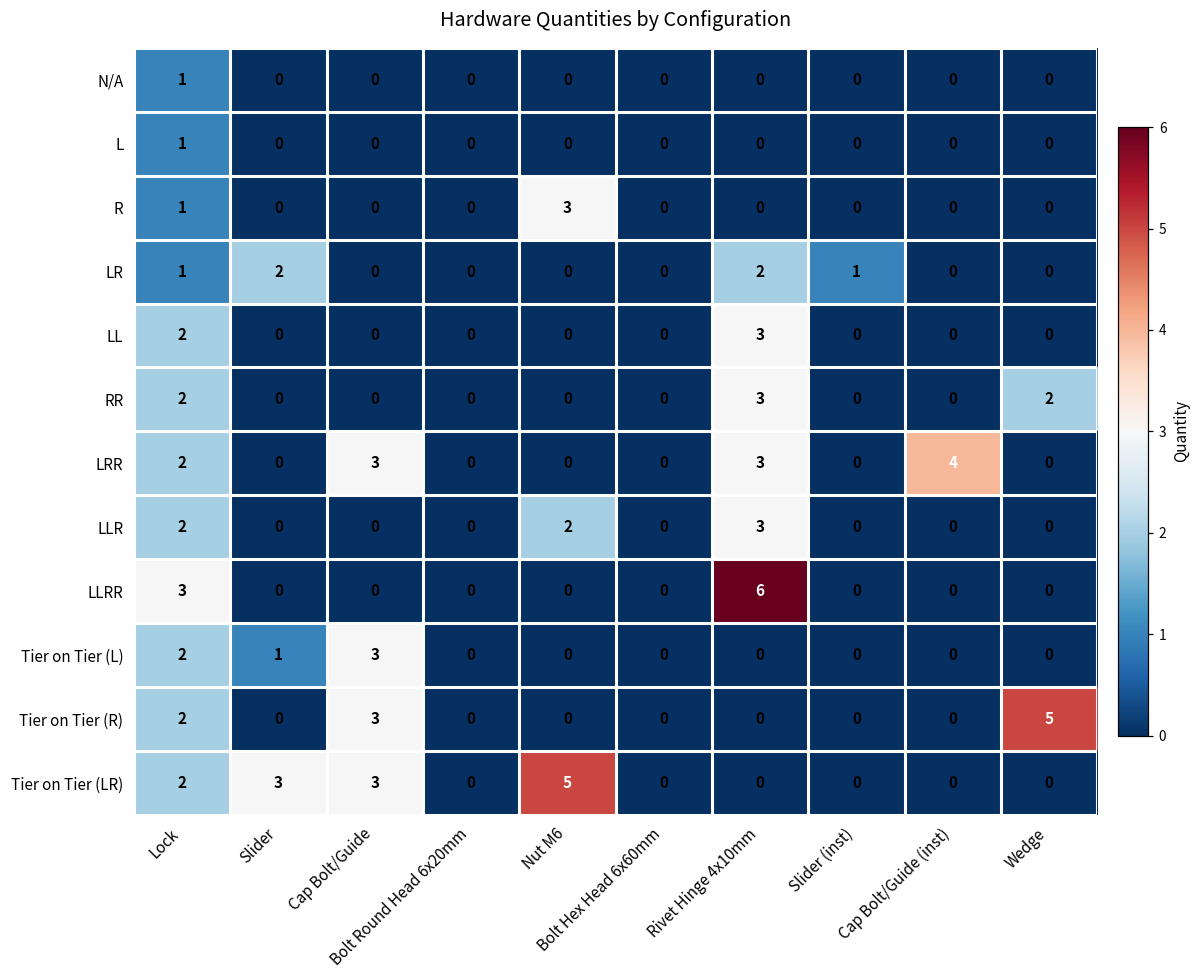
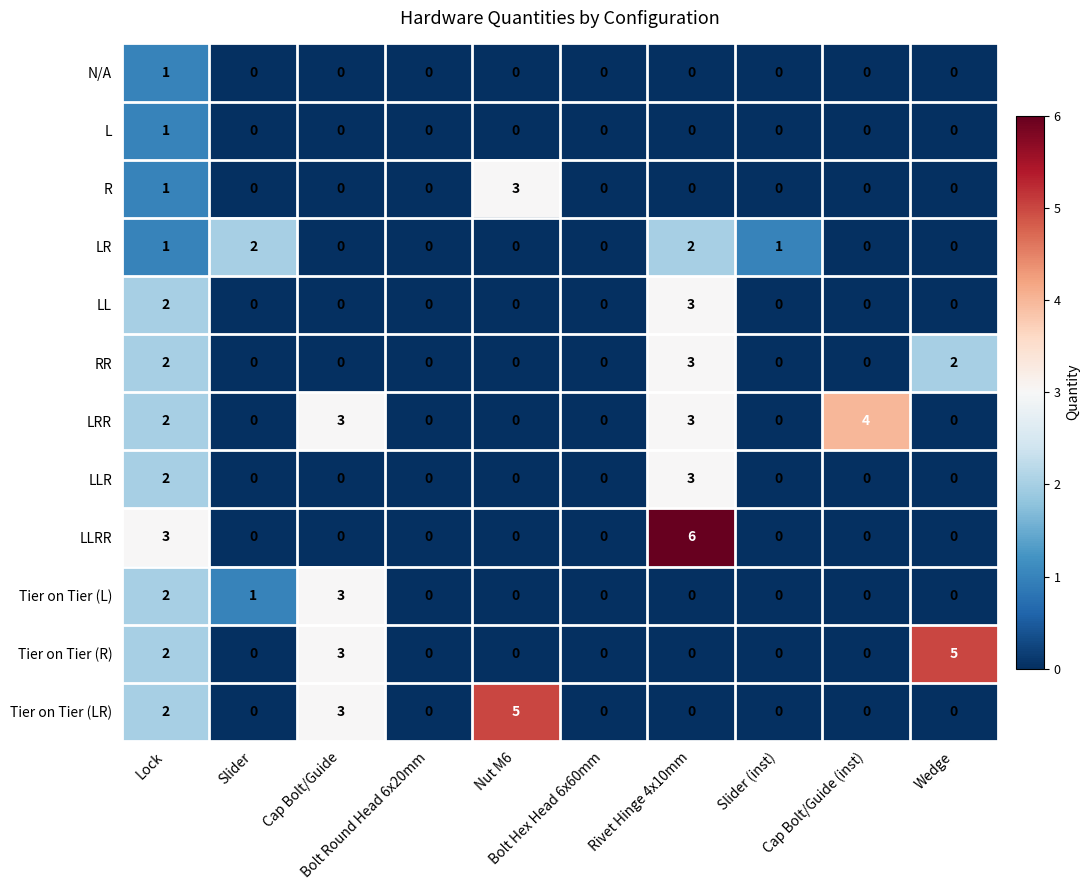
LLR, Nut M6: 2 -> 0
Tier on Tier (LR), Slider: 3 -> 0
